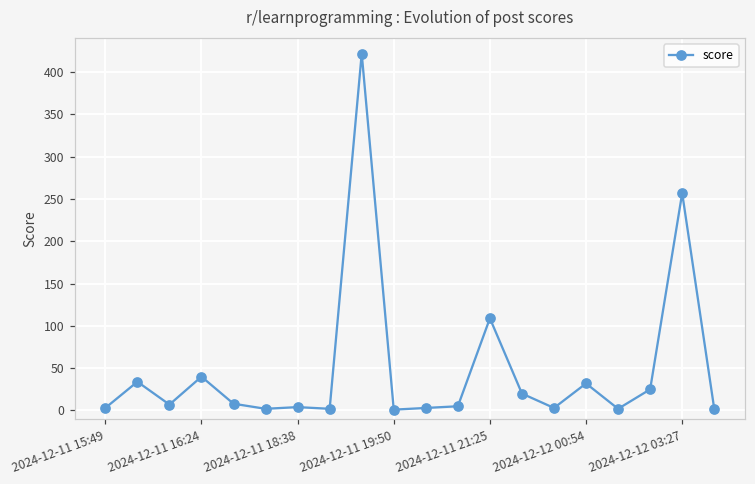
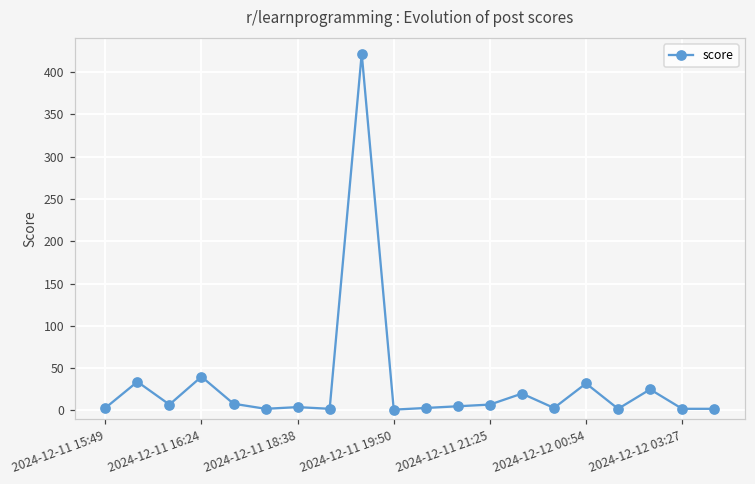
2024-12-11 21:25: 110 -> 10
2024-12-12 03:27: 260 -> 0
